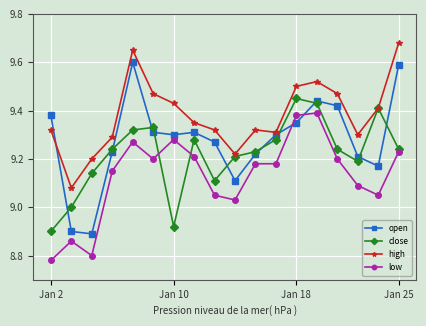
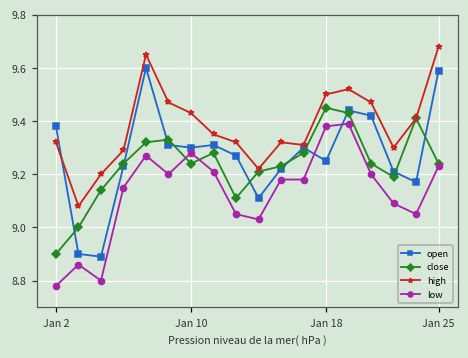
close, Jan 10: 8.92 -> 9.24
open, Jan 18: 9.35 -> 9.25
